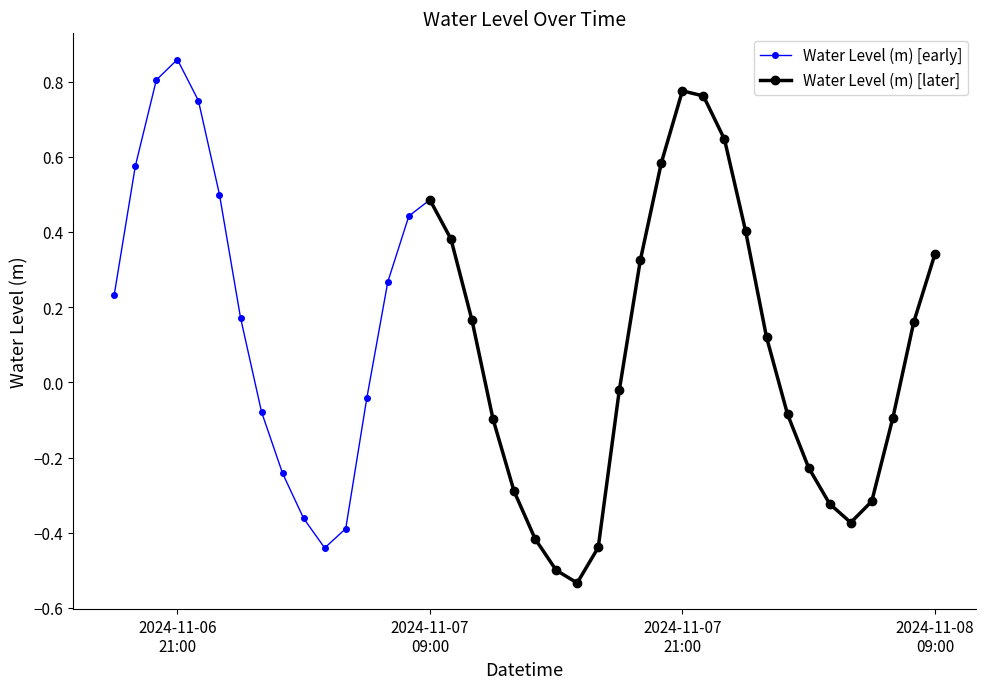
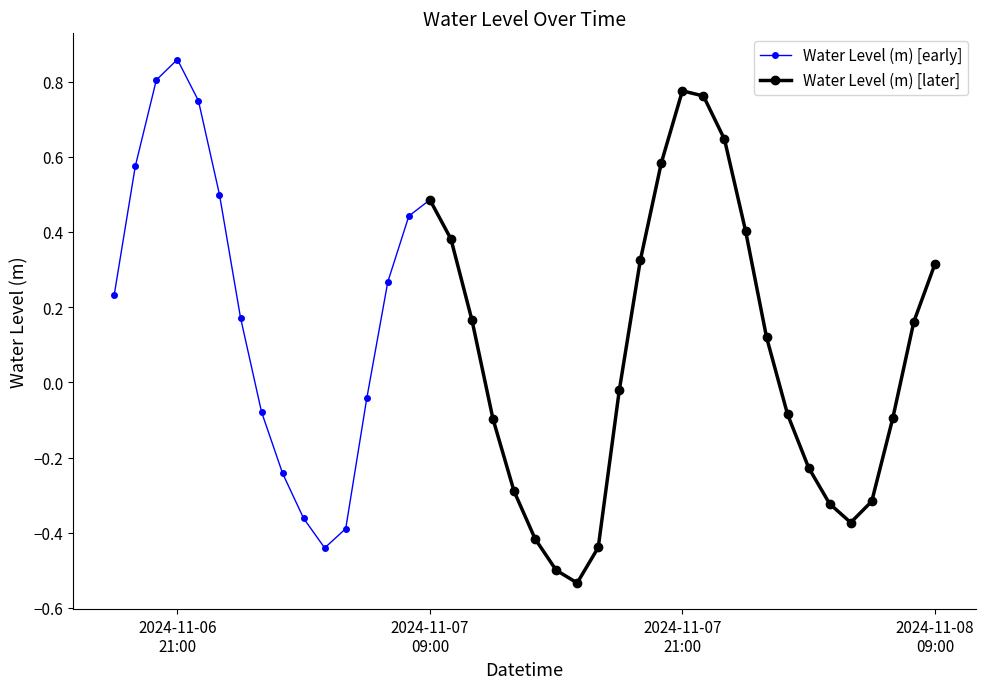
Water Level (m) [later], 2024-11-08 09:00: 0.34 -> 0.31
